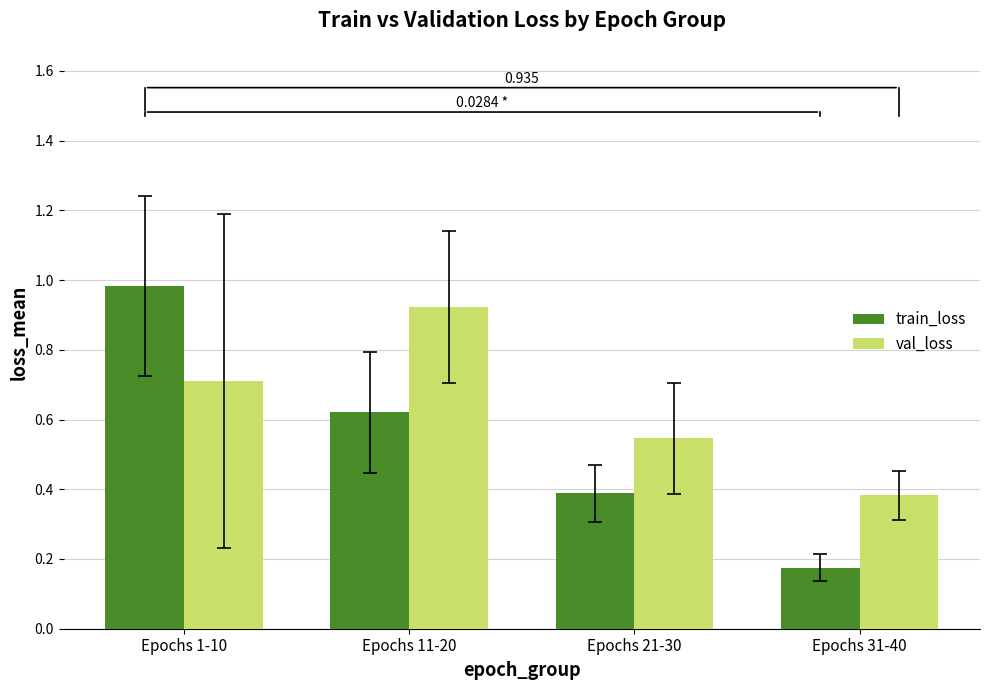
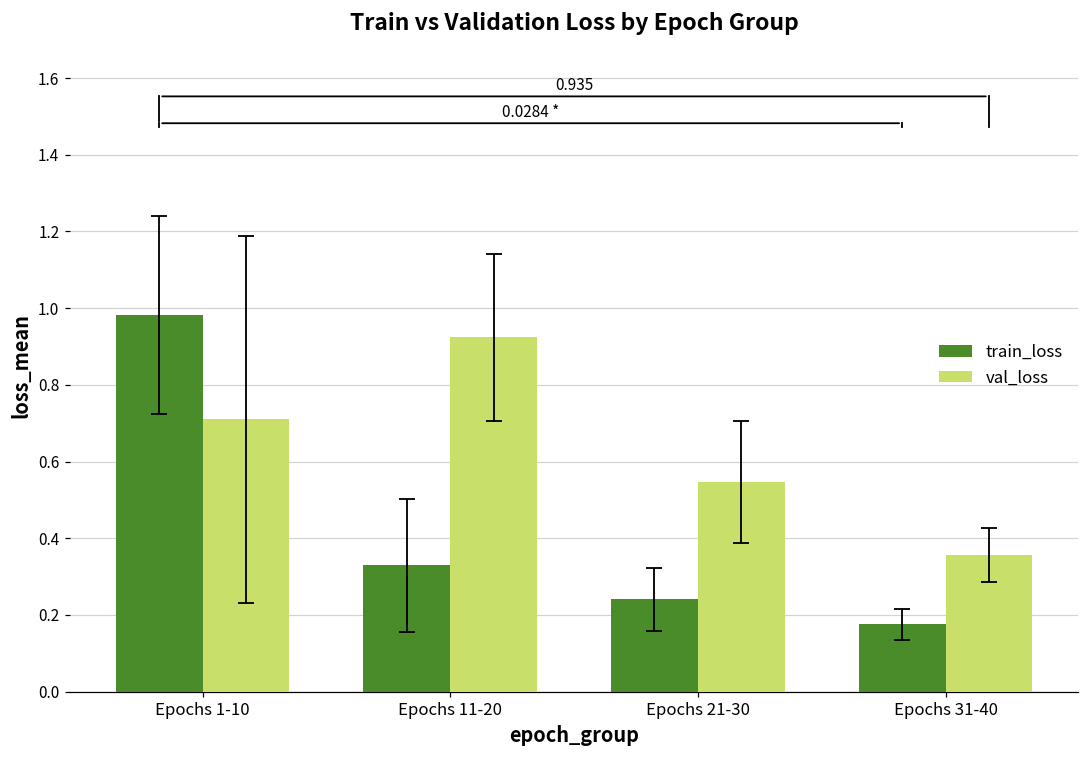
train_loss, Epochs 11-20: 0.62 -> 0.33
train_loss, Epochs 21-30: 0.39 -> 0.24
val_loss, Epochs 31-40: 0.38 -> 0.36
